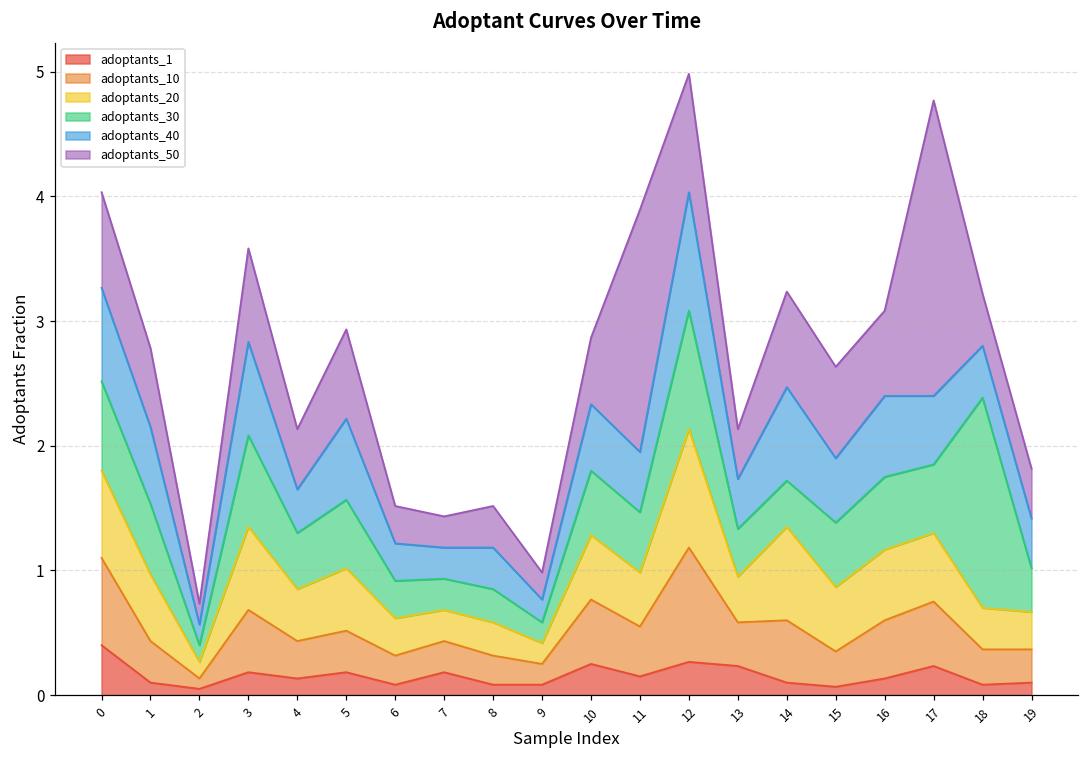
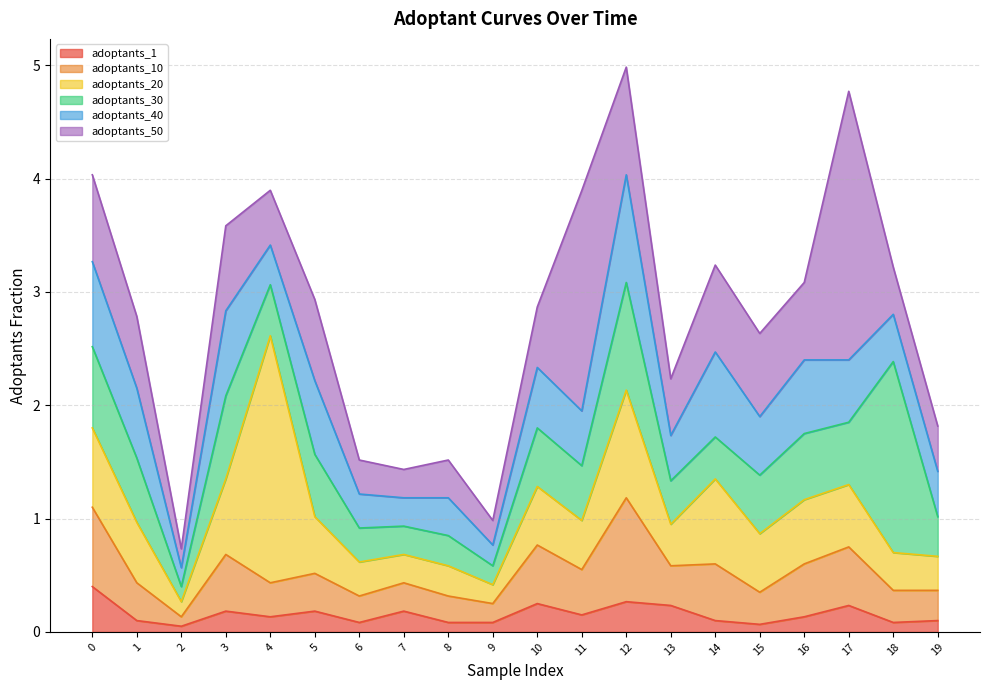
adoptants_20, 4: 0.42 -> 2.18
adoptants_50, 13: 0.4 -> 0.5
